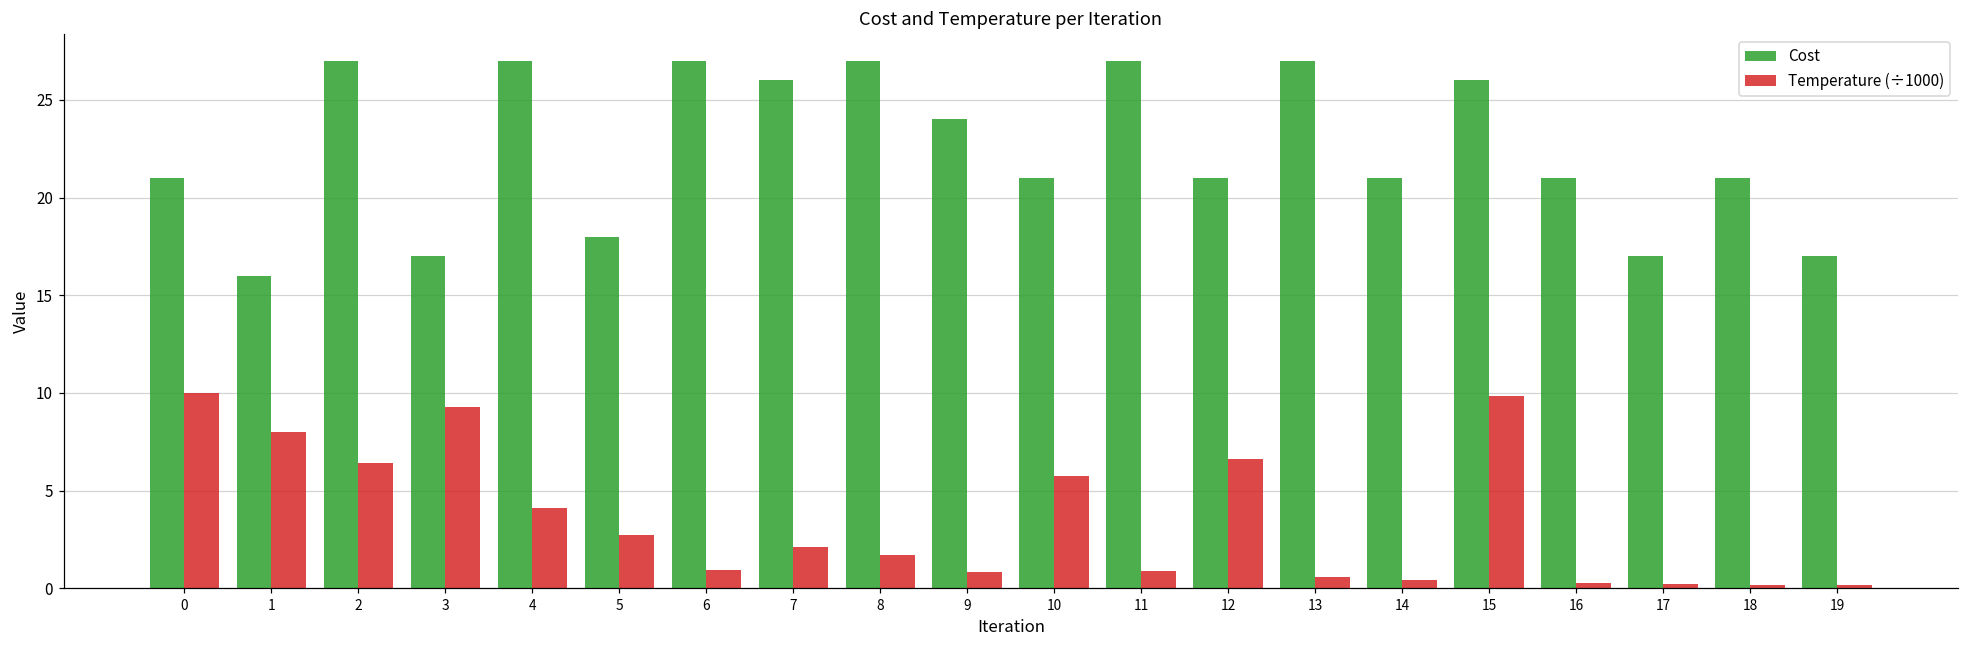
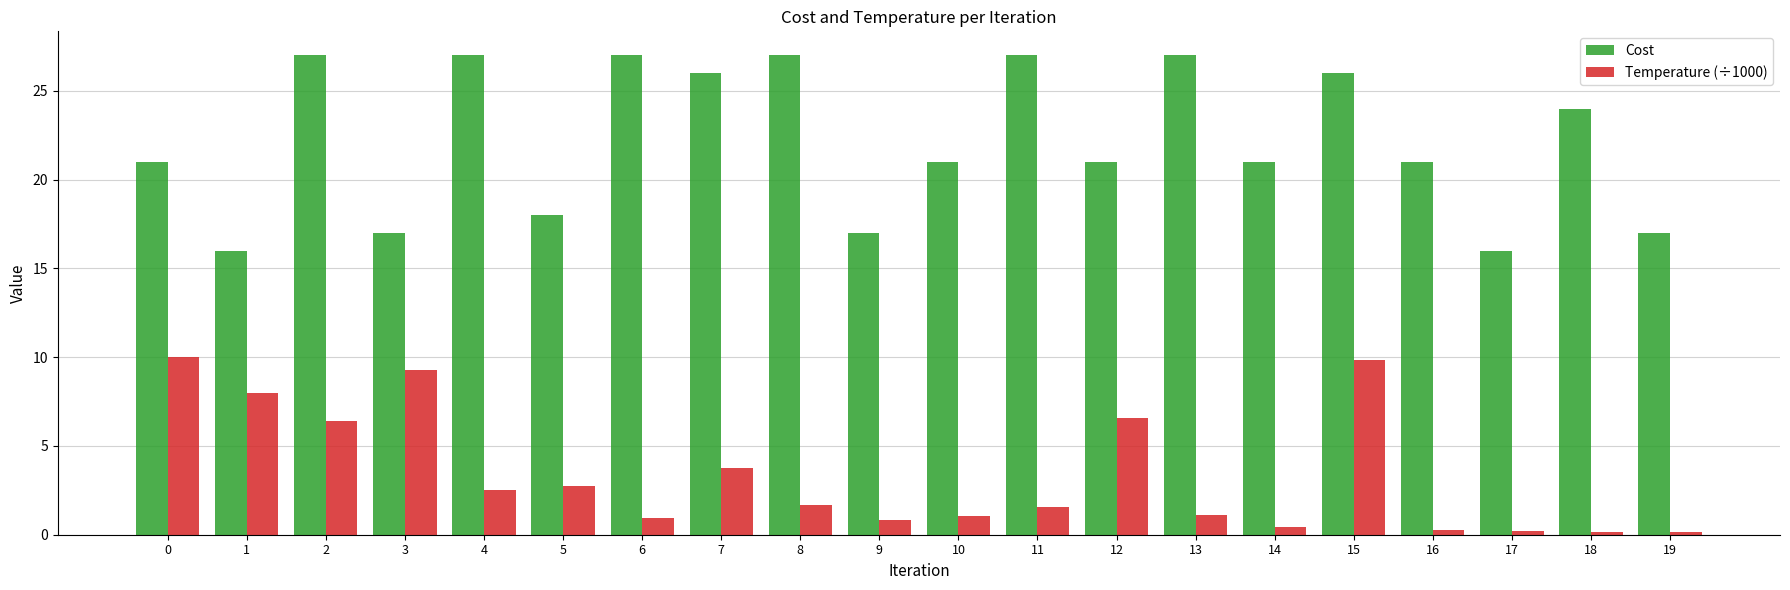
Temperature (÷1000), 4: 4.1 -> 2.5
Temperature (÷1000), 7: 2.1 -> 3.8
Cost, 9: 24 -> 17
Temperature (÷1000), 10: 5.7 -> 1.1
Temperature (÷1000), 11: 0.9 -> 1.6
Temperature (÷1000), 13: 0.5 -> 1.1
Cost, 17: 17 -> 16
Cost, 18: 21 -> 24
